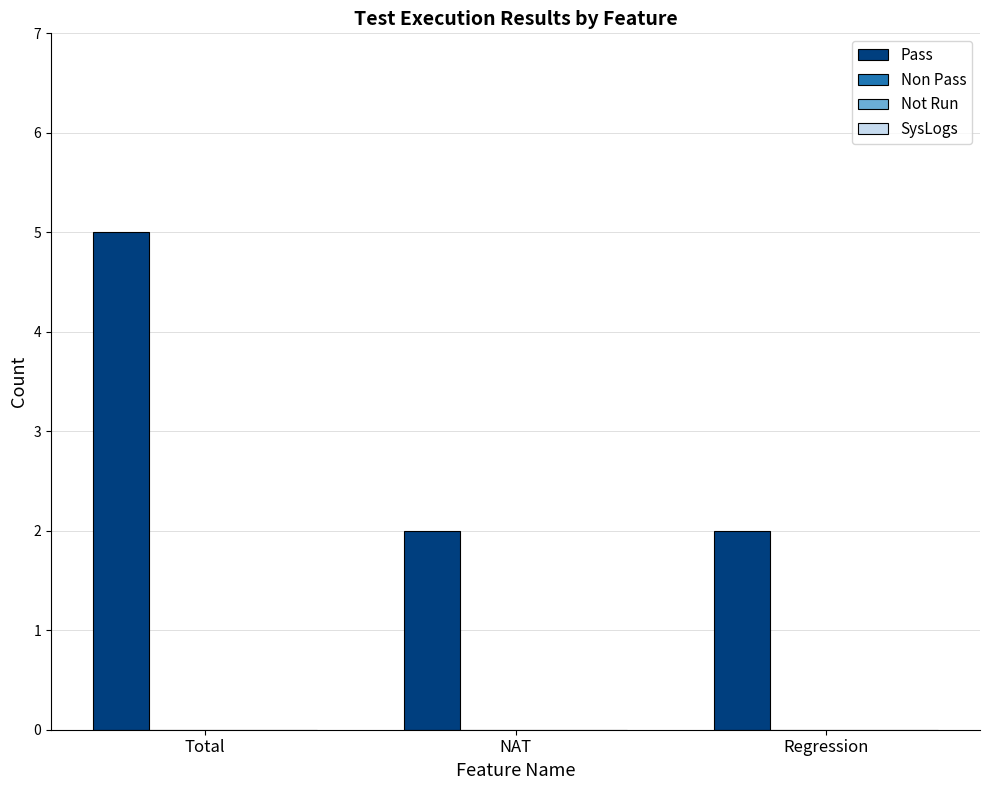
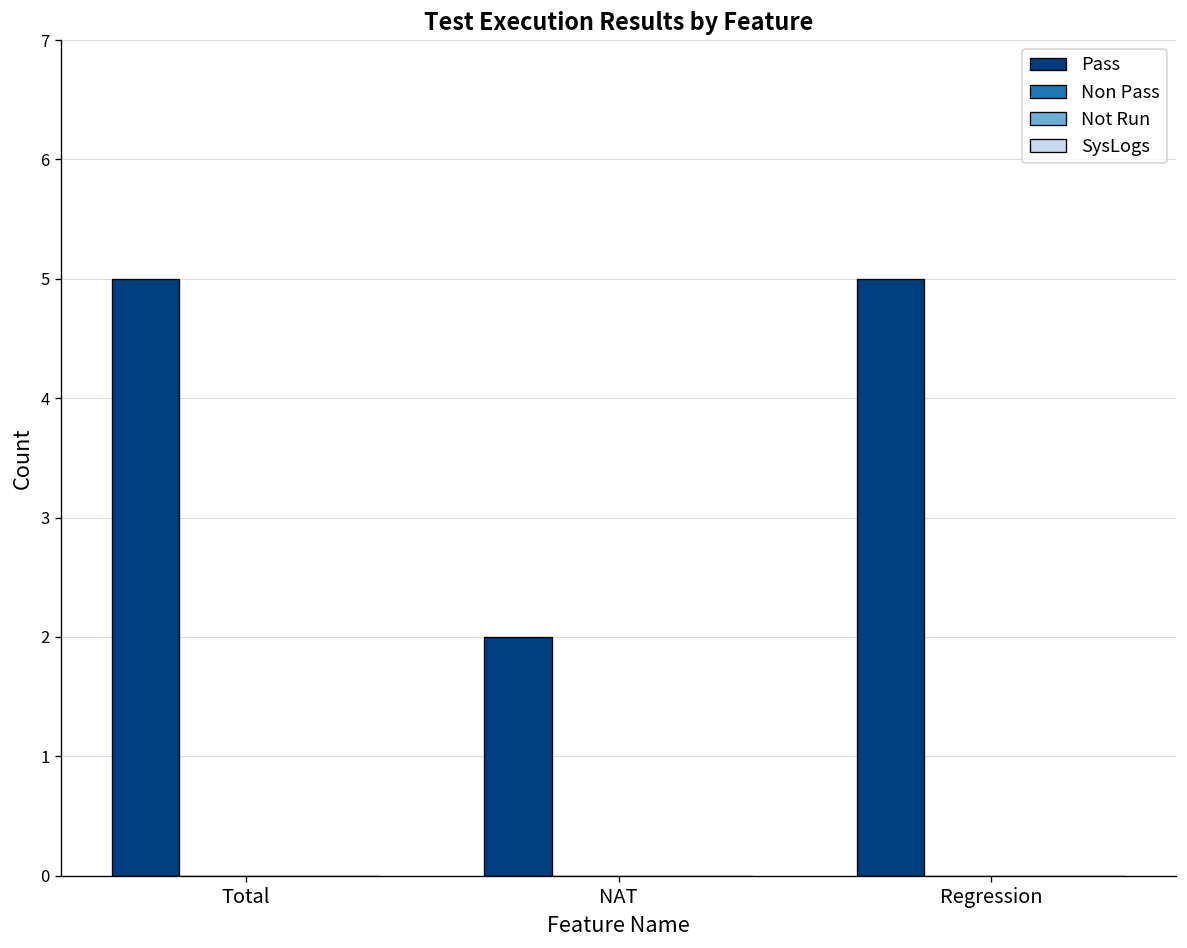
Pass, Regression: 2 -> 5
